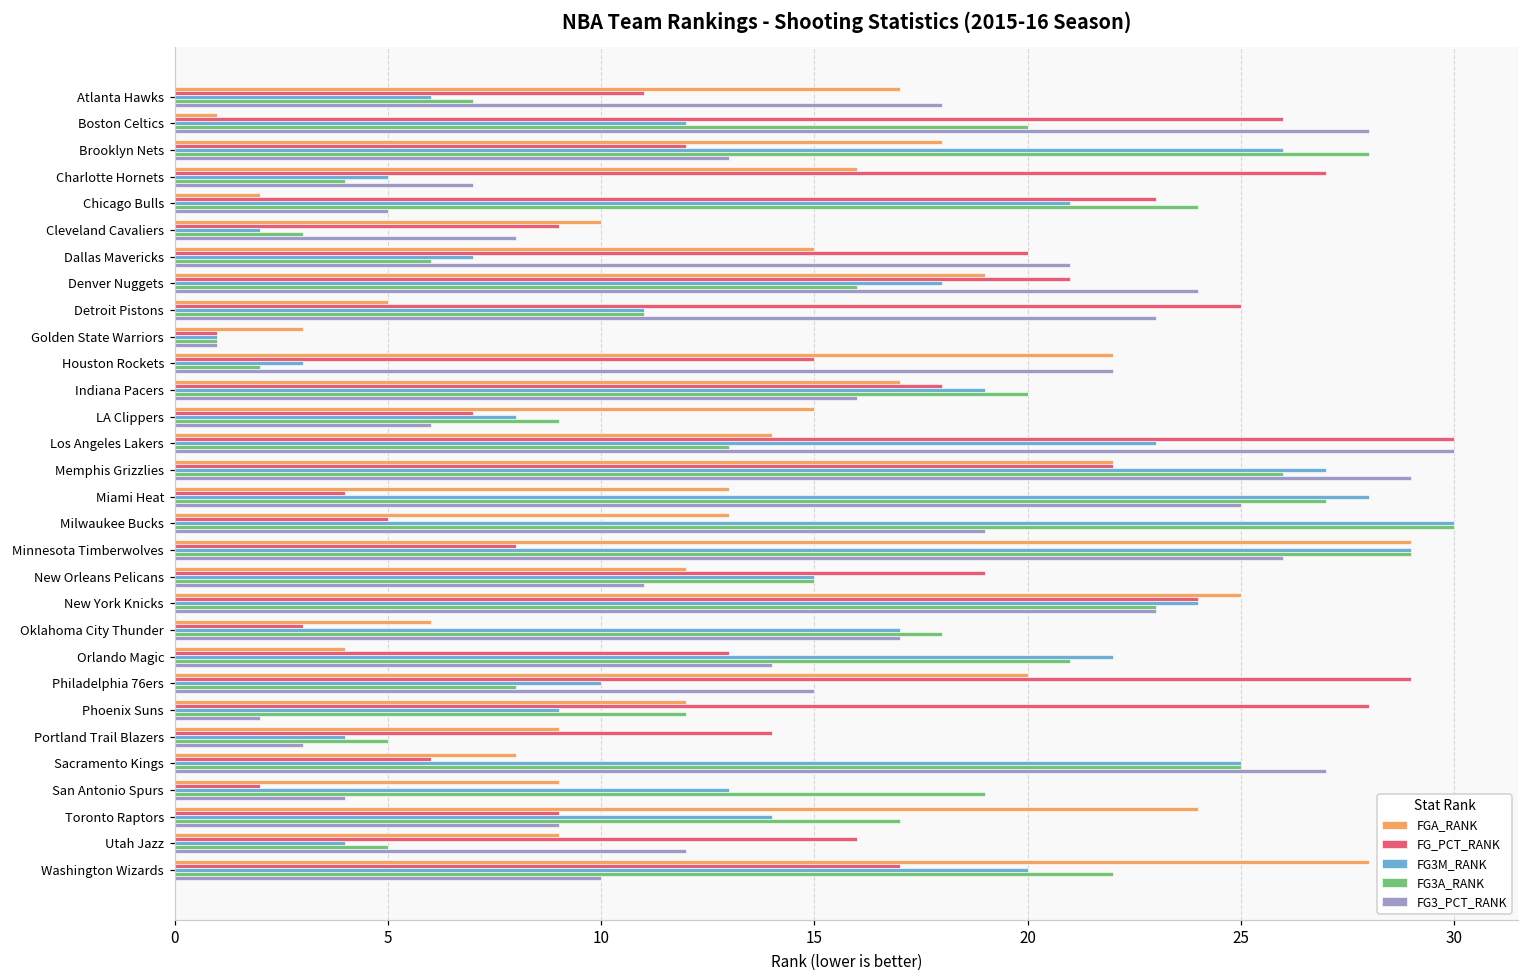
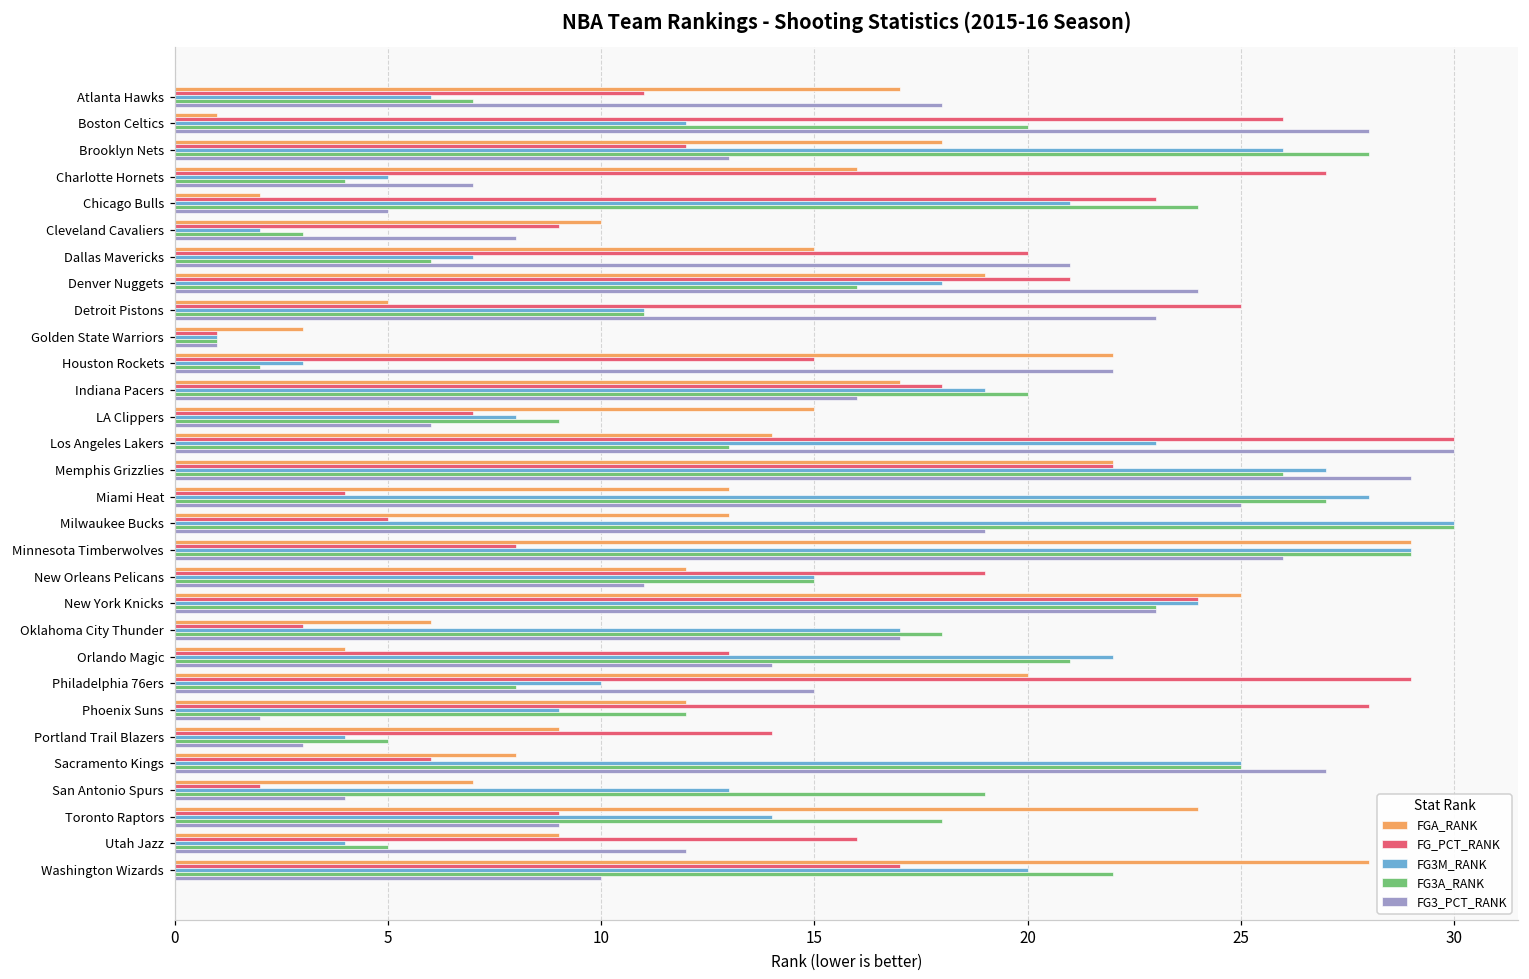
FGA_RANK, San Antonio Spurs: 9 -> 7
FG3A_RANK, Toronto Raptors: 17 -> 18
